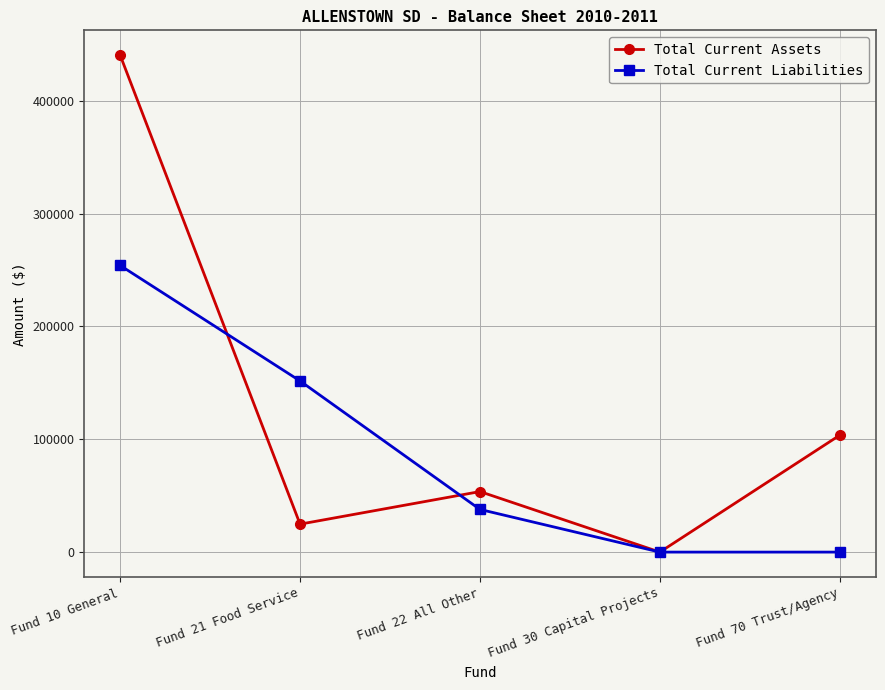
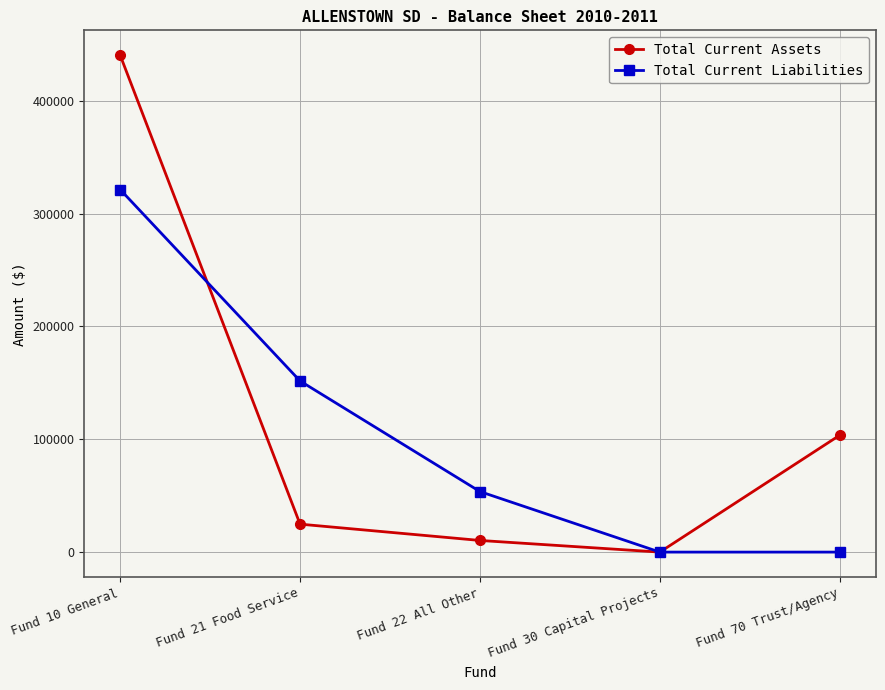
Total Current Liabilities, Fund 10 General: 254000 -> 321000
Total Current Assets, Fund 22 All Other: 54000 -> 10000
Total Current Liabilities, Fund 22 All Other: 38000 -> 54000
